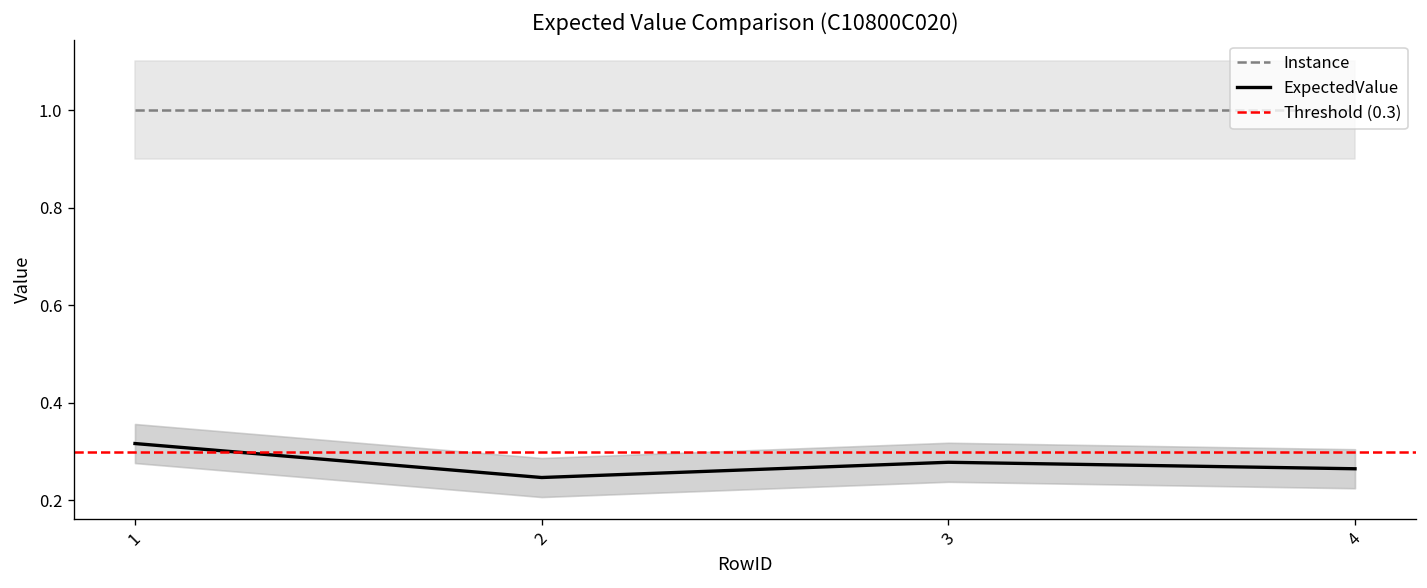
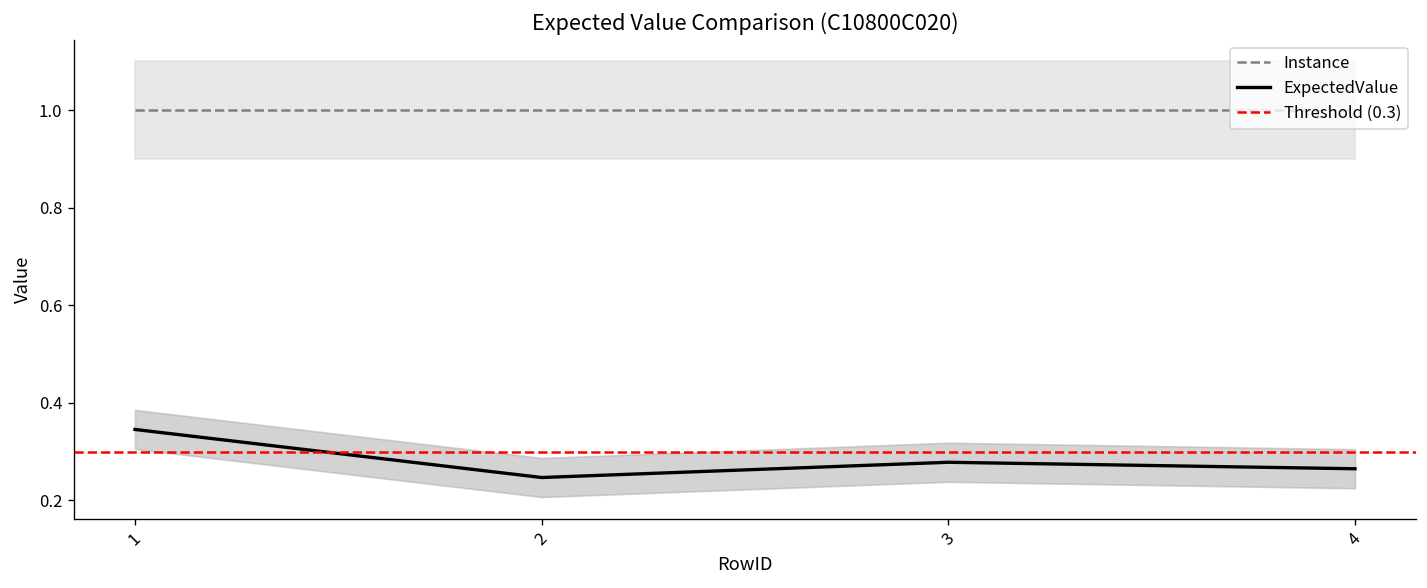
ExpectedValue, 1: 0.32 -> 0.35
